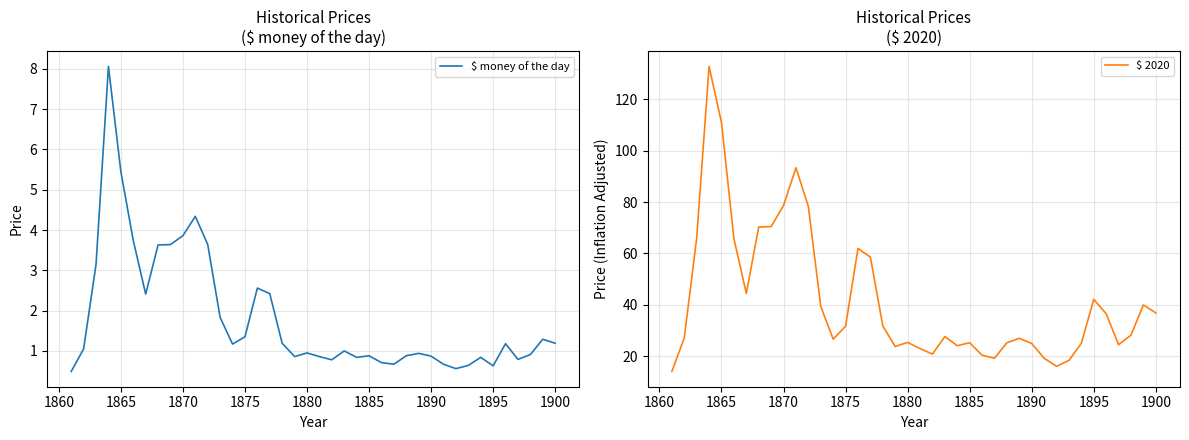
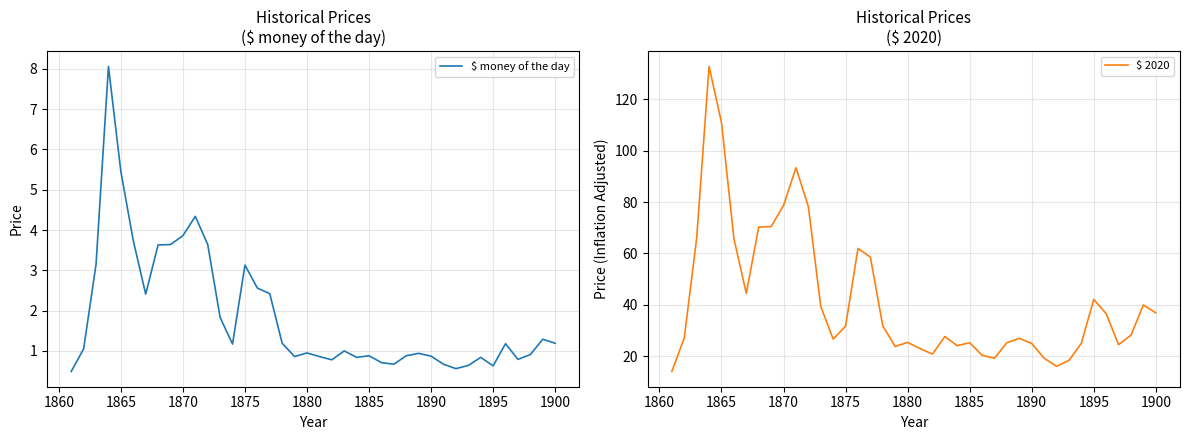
Historical Prices ($ money of the day), 1875: 1.4 -> 3.1
